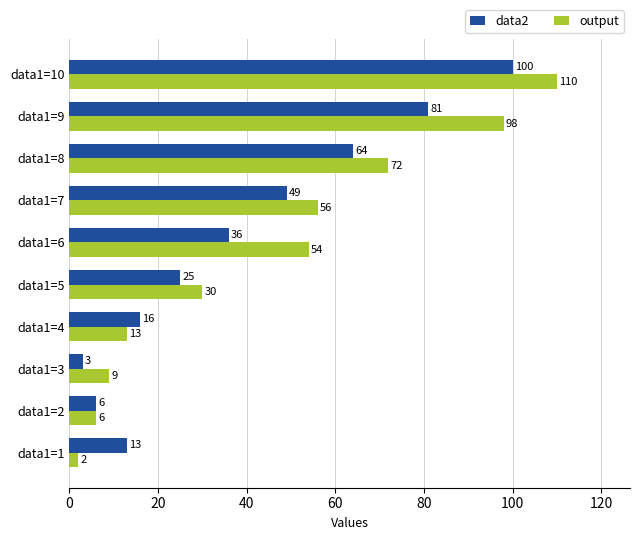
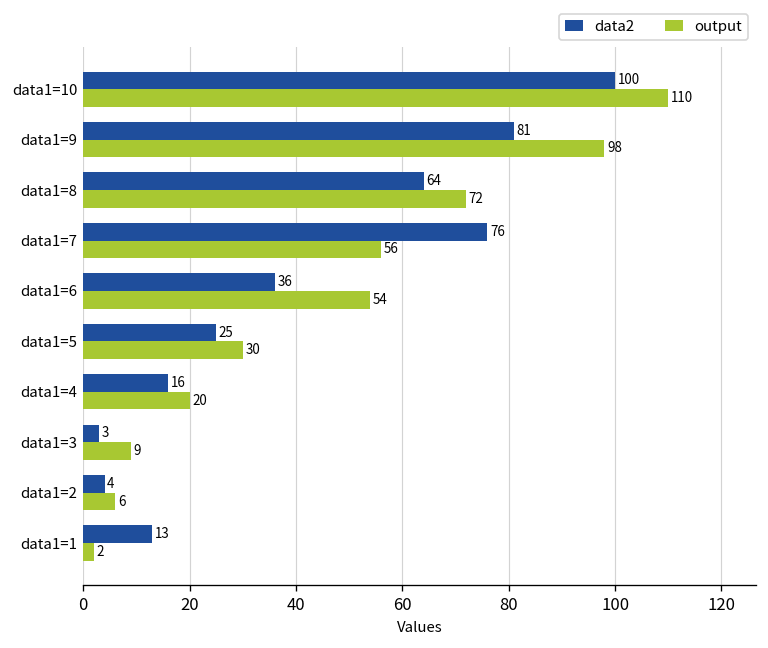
data2, data1=7: 49 -> 76
output, data1=4: 13 -> 20
data2, data1=2: 6 -> 4
